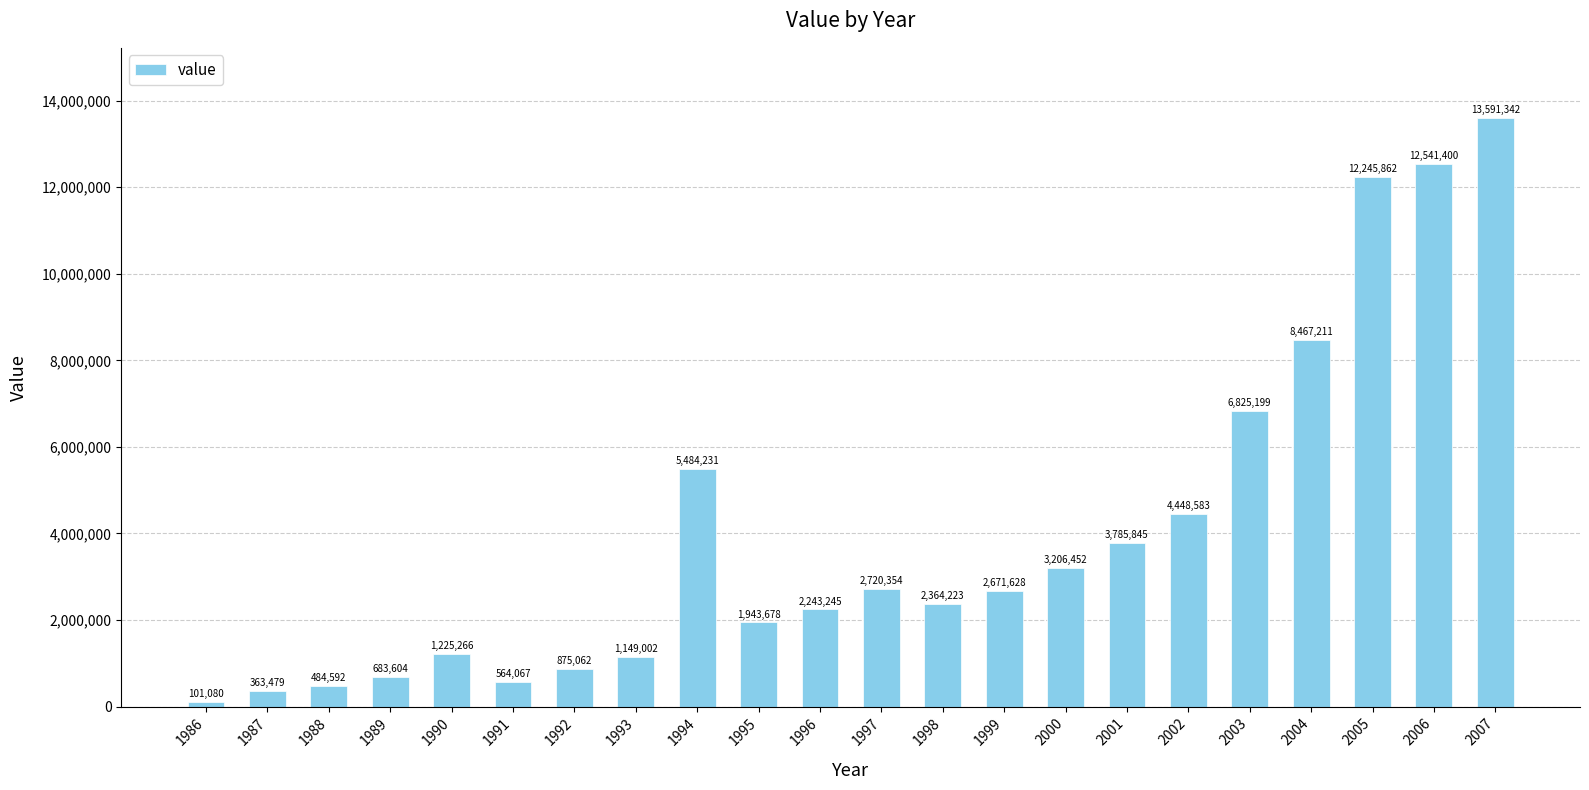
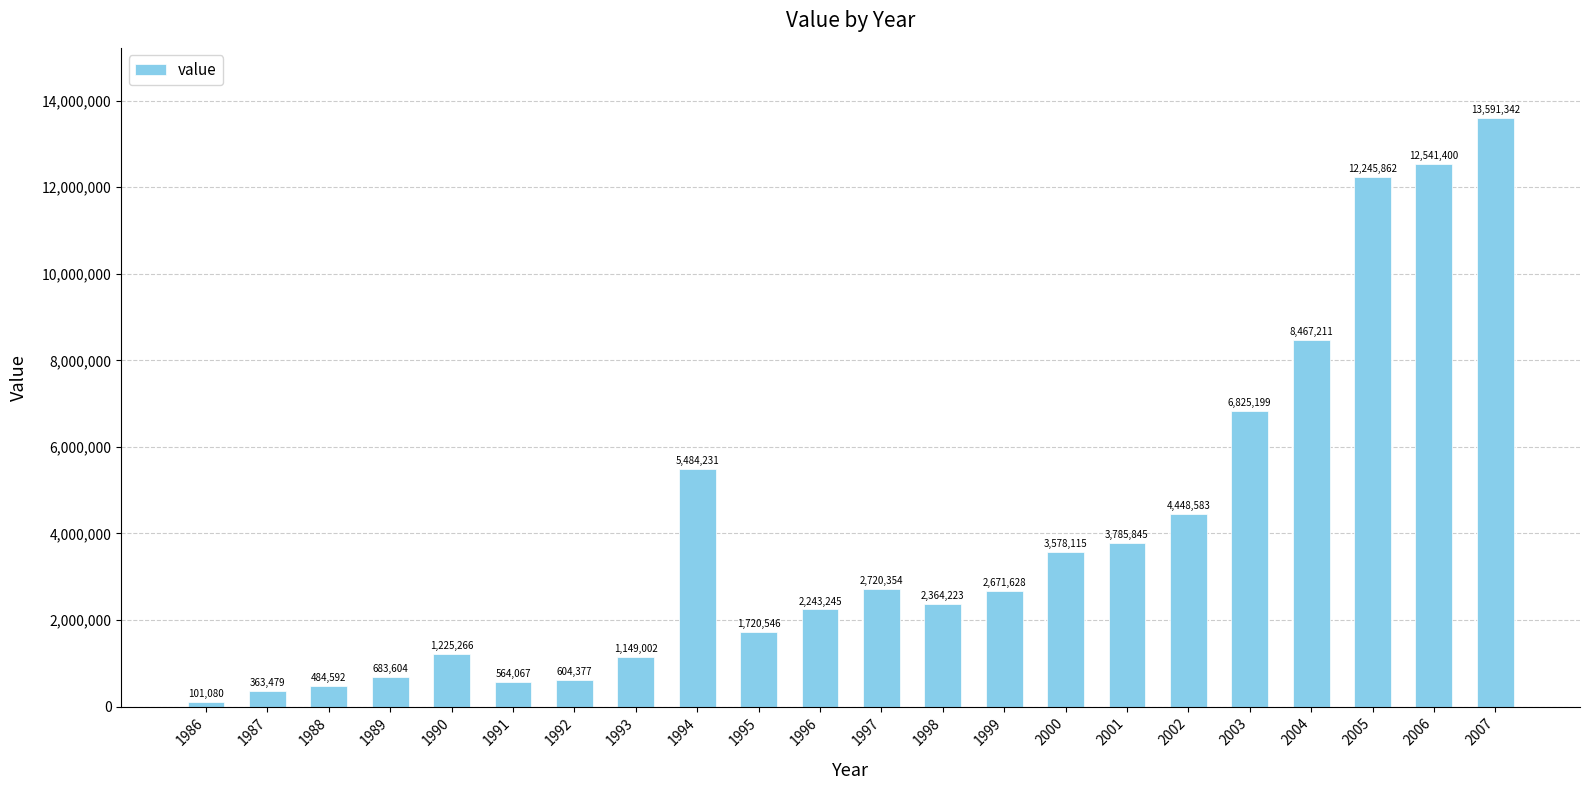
1992: 875,062 -> 604,377
1995: 1,943,678 -> 1,720,546
2000: 3,206,452 -> 3,578,115
